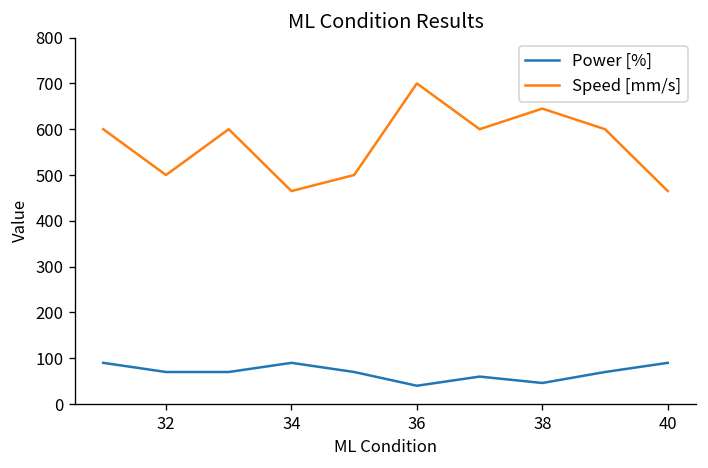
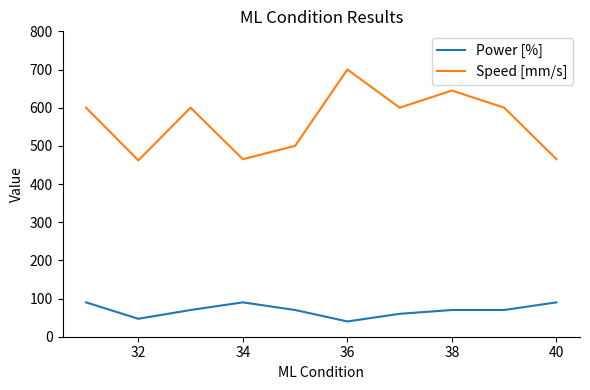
Power [%], 32: 70 -> 50
Speed [mm/s], 32: 500 -> 460
Power [%], 38: 50 -> 70
